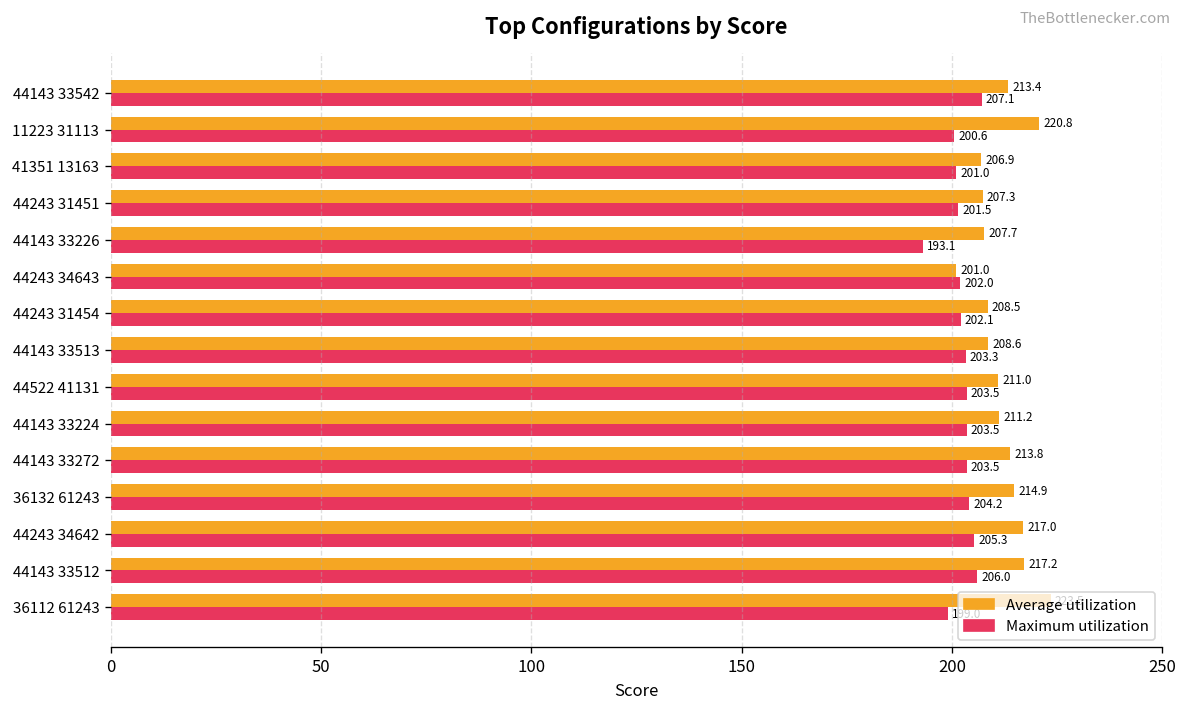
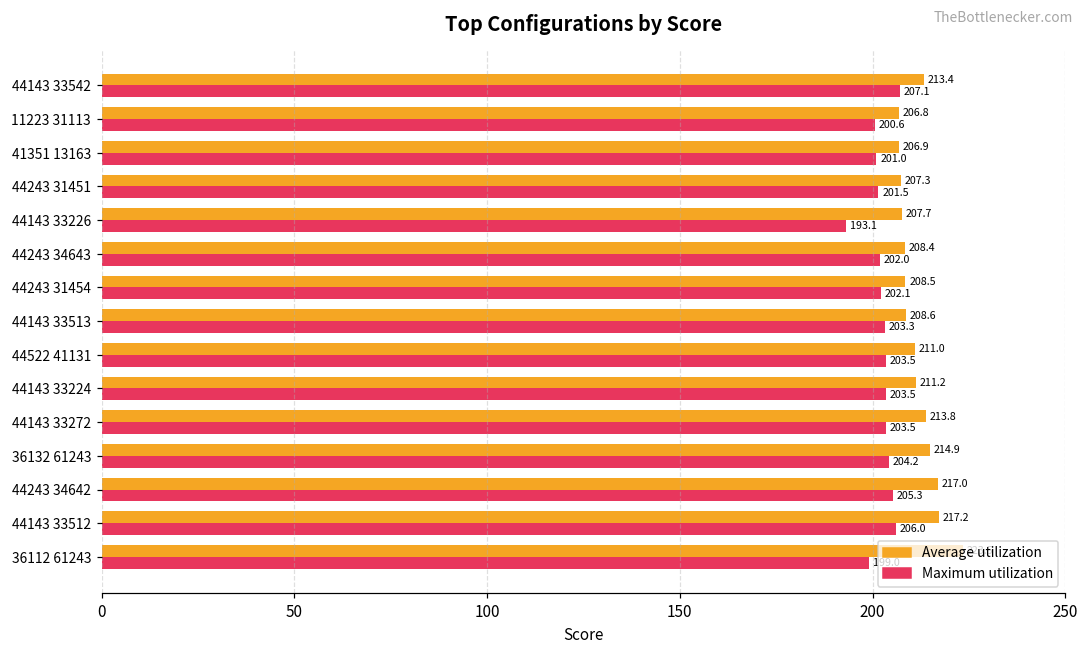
Average utilization, 11223 31113: 220.8 -> 206.8
Average utilization, 44243 34643: 201.0 -> 208.4
